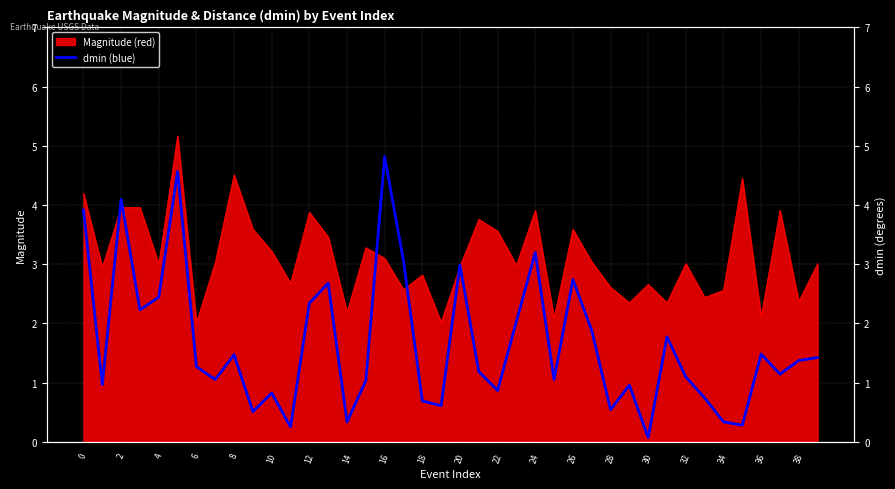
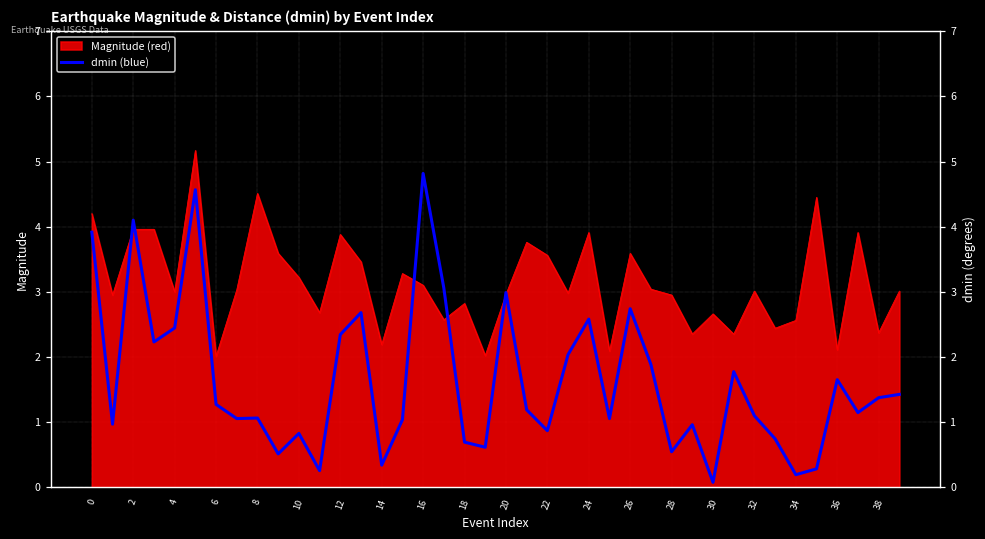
Magnitude (red), 28: 2.6 -> 3.0
dmin (blue), 8: 1.5 -> 1.1
dmin (blue), 24: 3.2 -> 2.6
dmin (blue), 34: 0.3 -> 0.2
dmin (blue), 36: 1.5 -> 1.7
